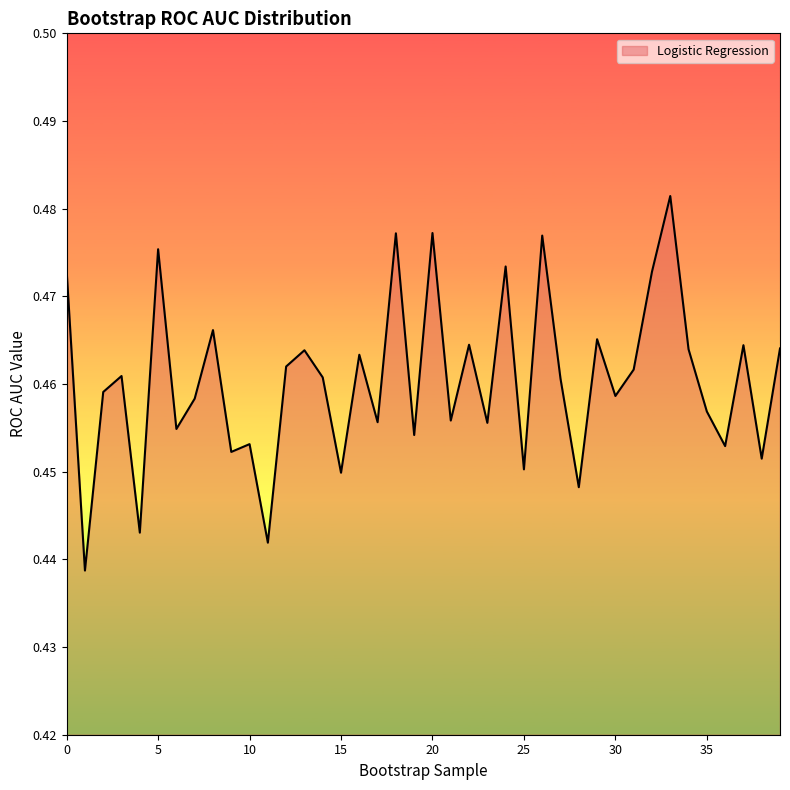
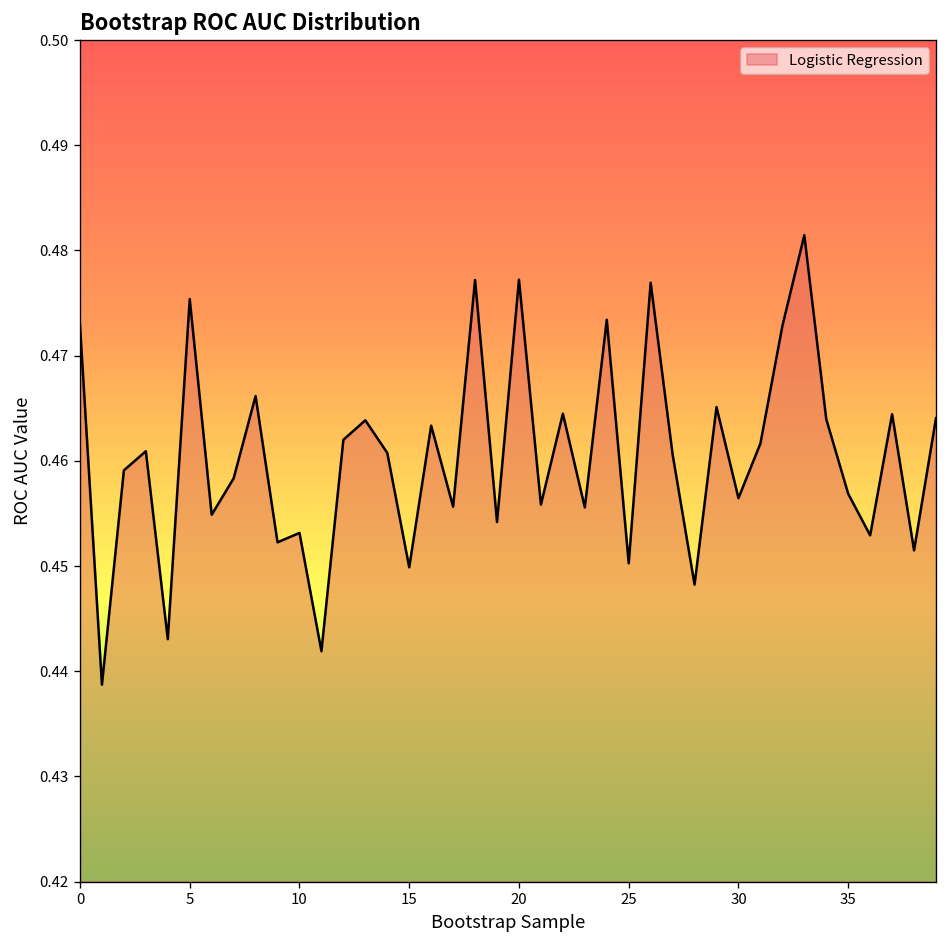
30: 0.459 -> 0.456
